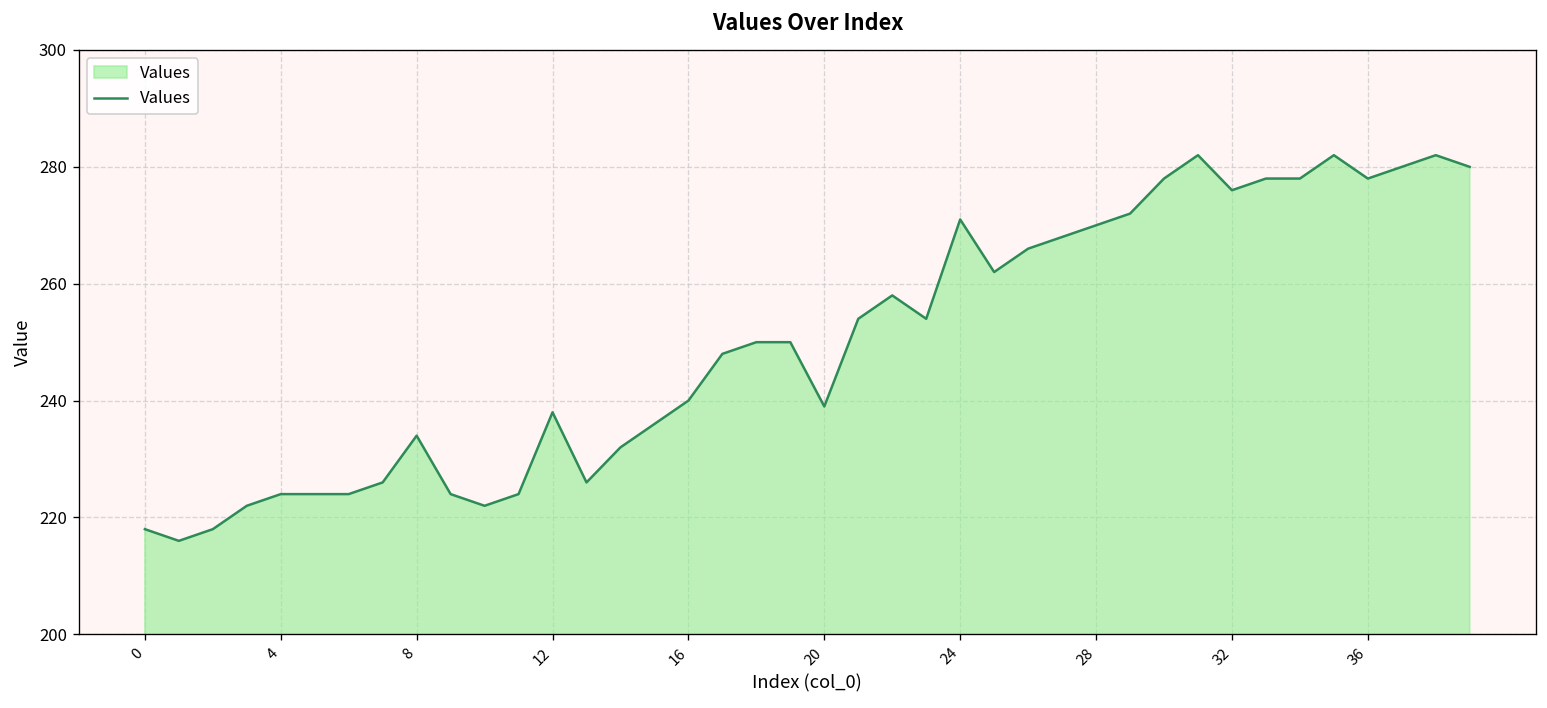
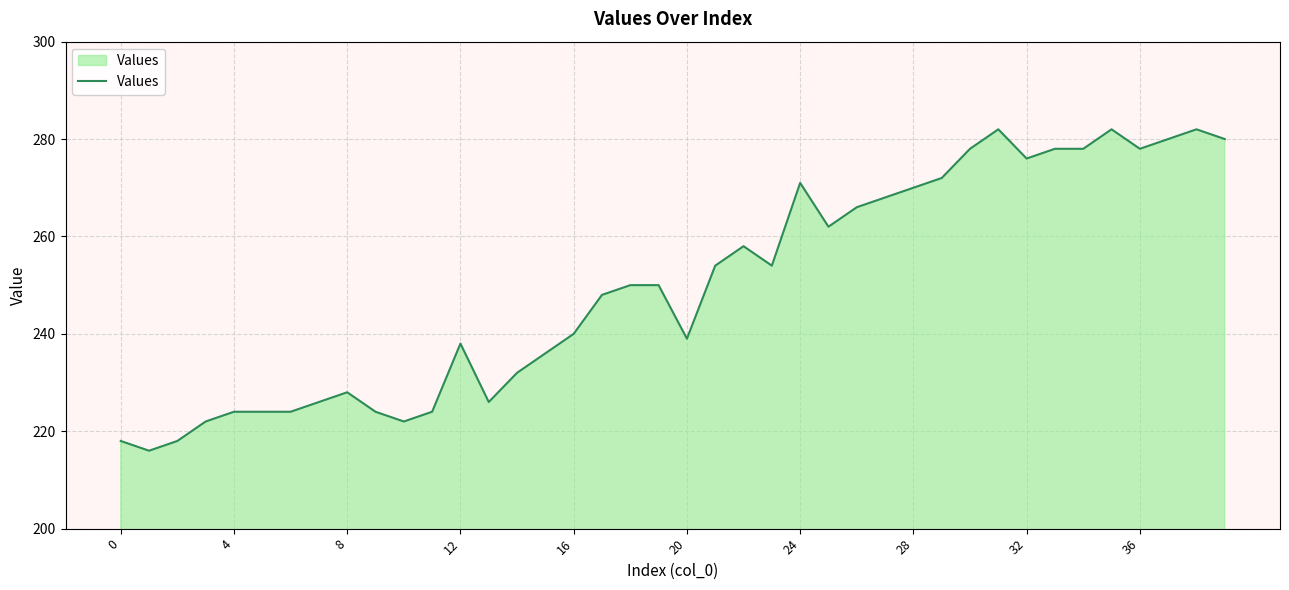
8: 234 -> 228
